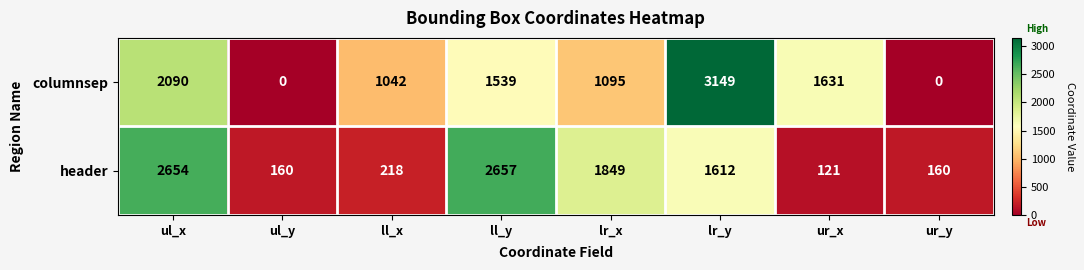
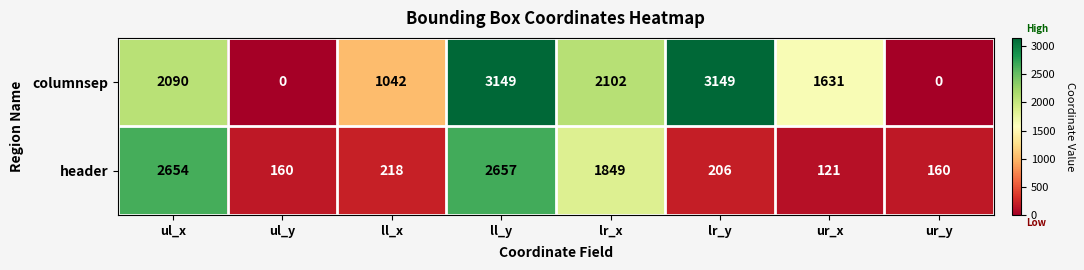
columnsep, ll_y: 1539 -> 3149
columnsep, lr_x: 1095 -> 2102
header, lr_y: 1612 -> 206
